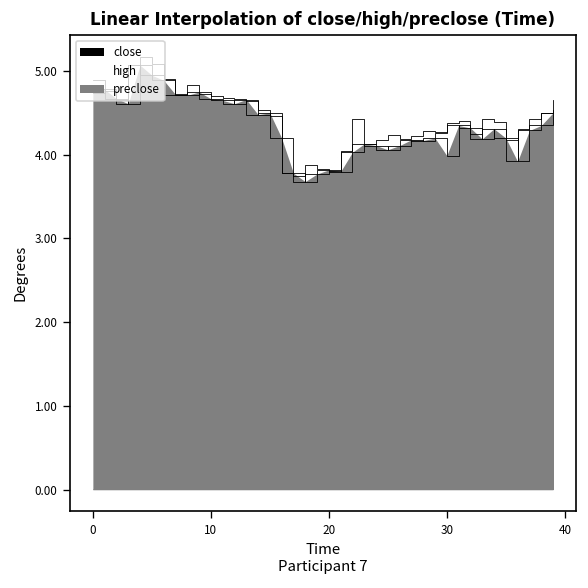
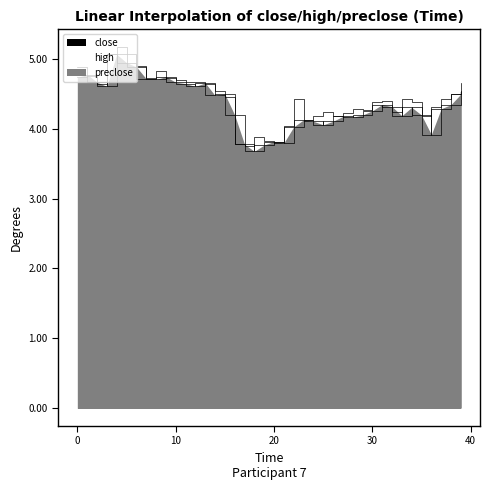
preclose, 30: 4.0 -> 4.3
